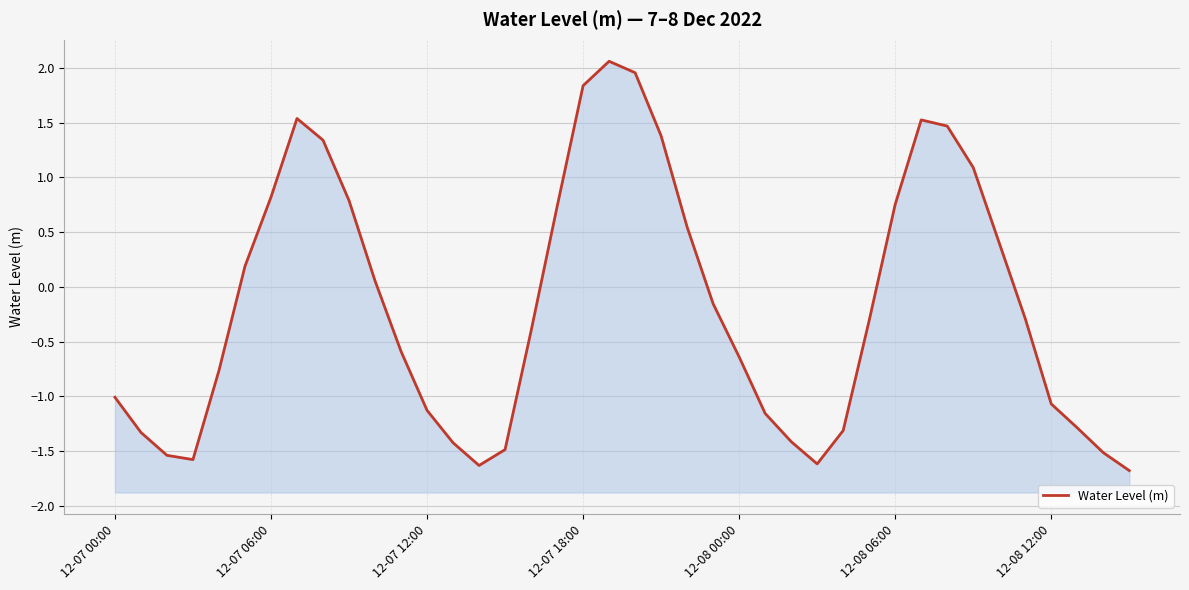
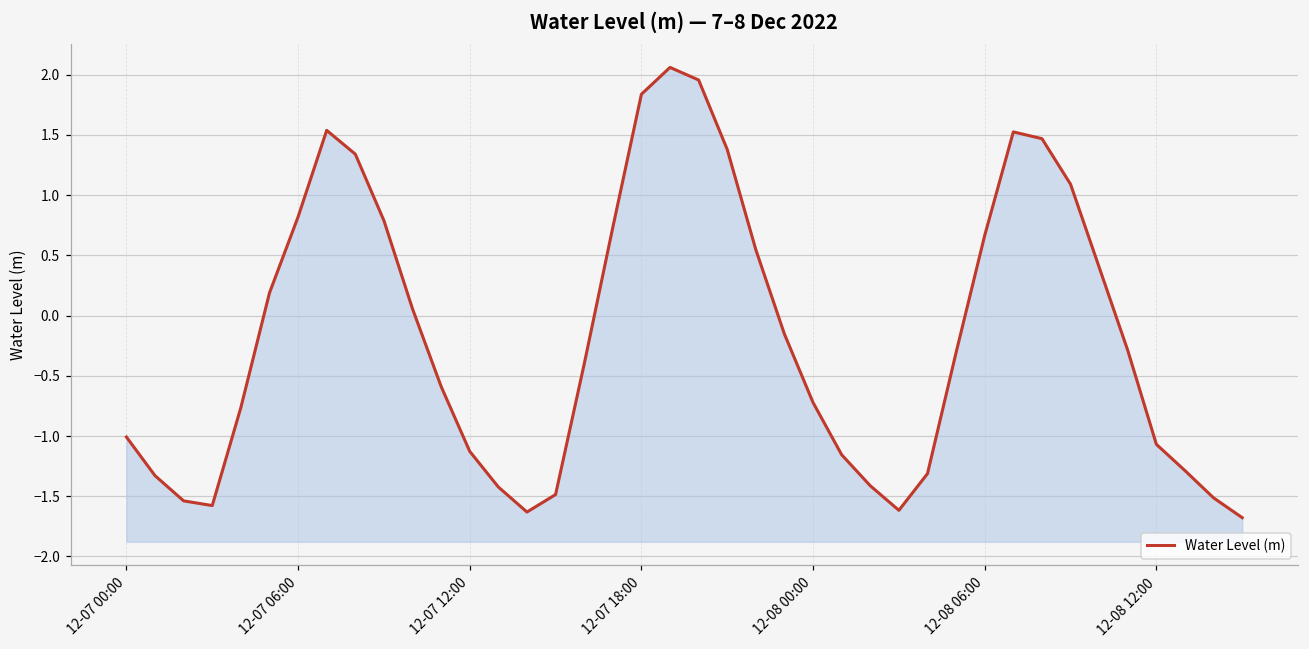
12-08 00:00: -0.64 -> -0.72
12-08 06:00: 0.75 -> 0.67
